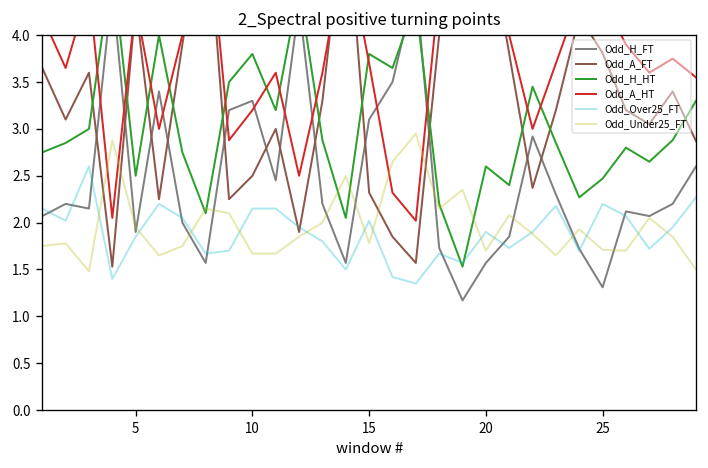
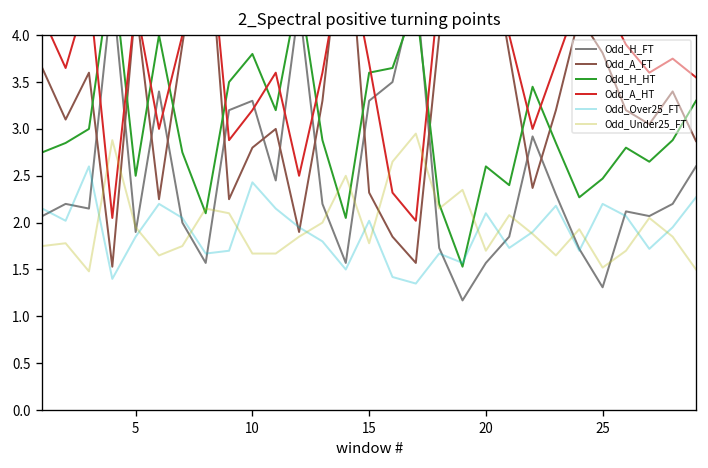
Odd_A_FT, 10: 2.5 -> 2.8
Odd_Over25_FT, 10: 2.2 -> 2.4
Odd_H_FT, 15: 3.1 -> 3.3
Odd_H_HT, 15: 3.8 -> 3.6
Odd_Over25_FT, 20: 1.9 -> 2.1
Odd_Under25_FT, 25: 1.7 -> 1.5
